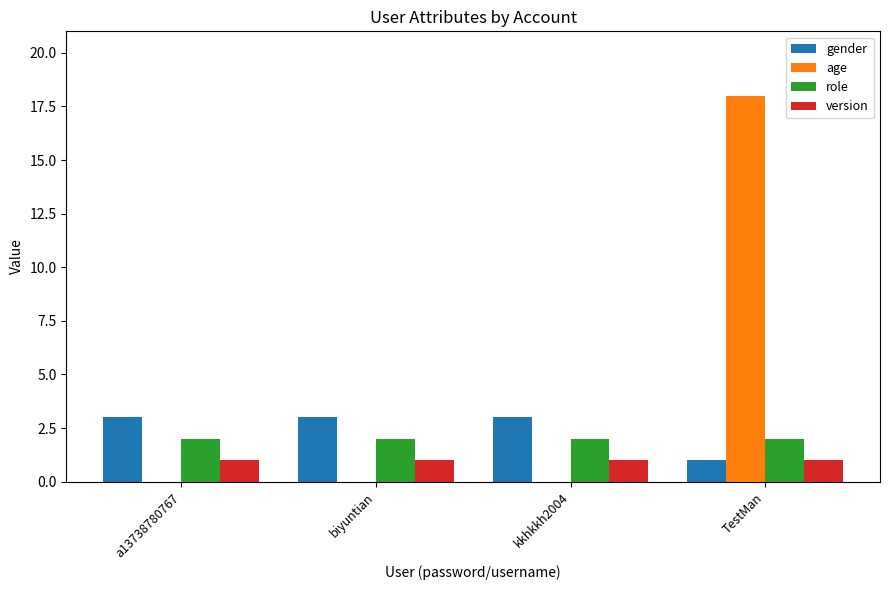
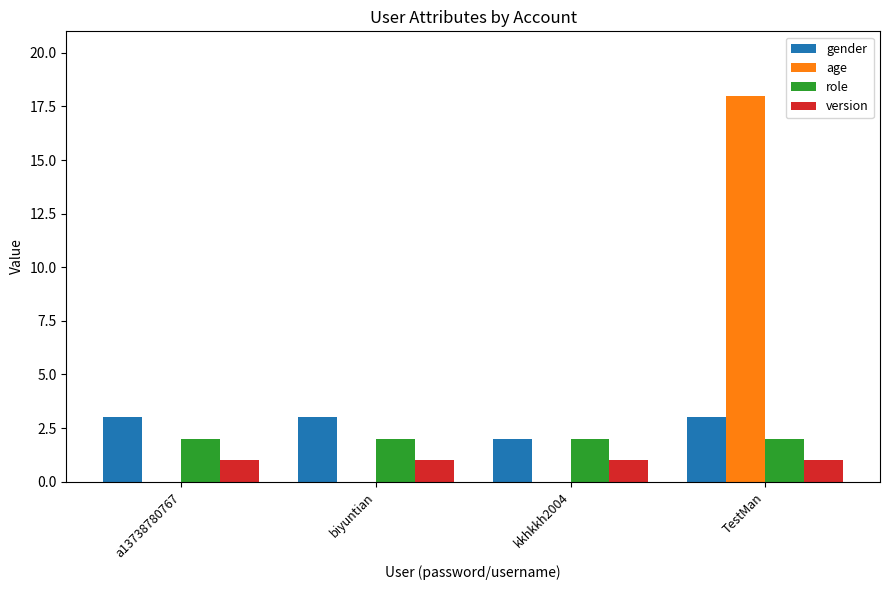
gender, kkhkkh2004: 3 -> 2
gender, TestMan: 1 -> 3
